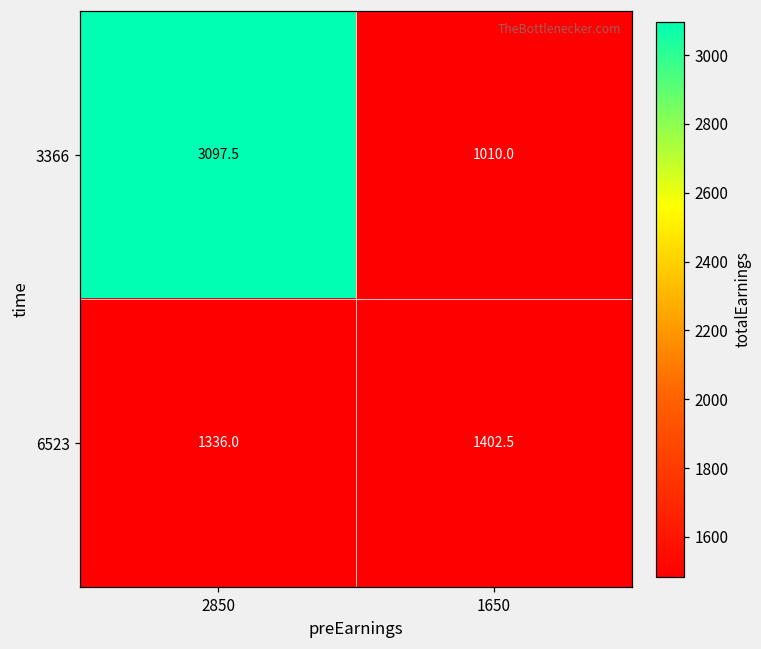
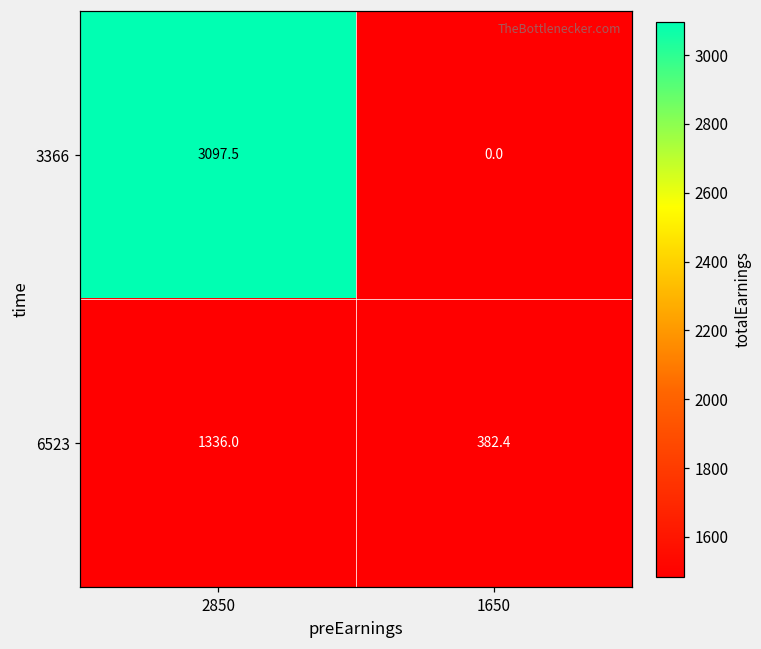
3366, 1650: 1010.0 -> 0.0
6523, 1650: 1402.5 -> 382.4
